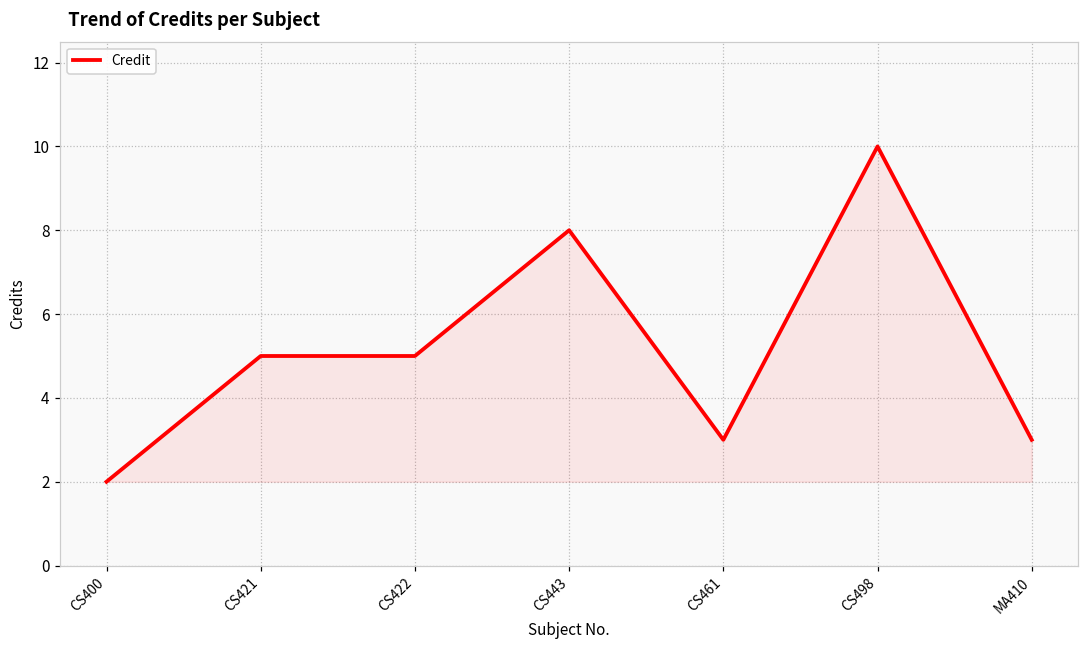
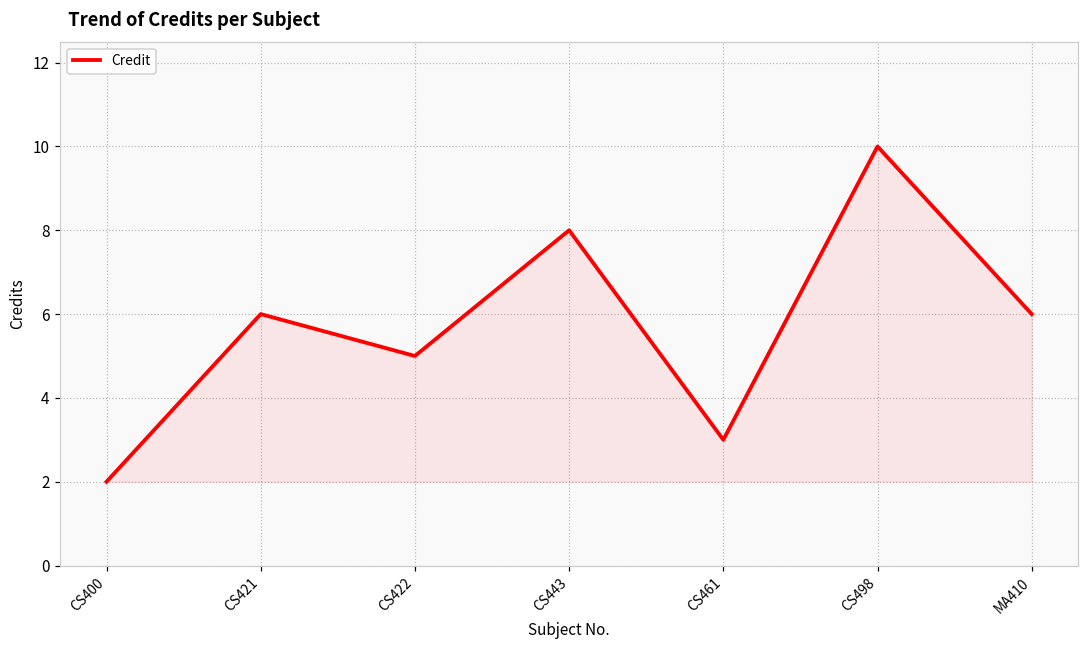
CS421: 5 -> 6
MA410: 3 -> 6
